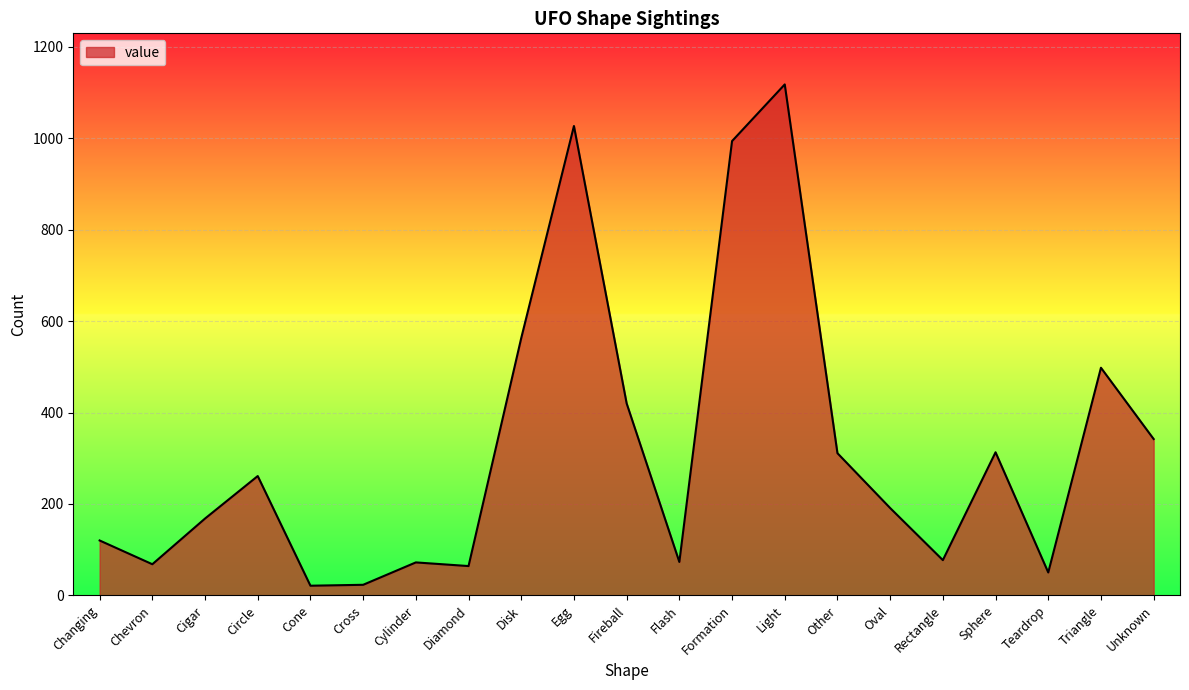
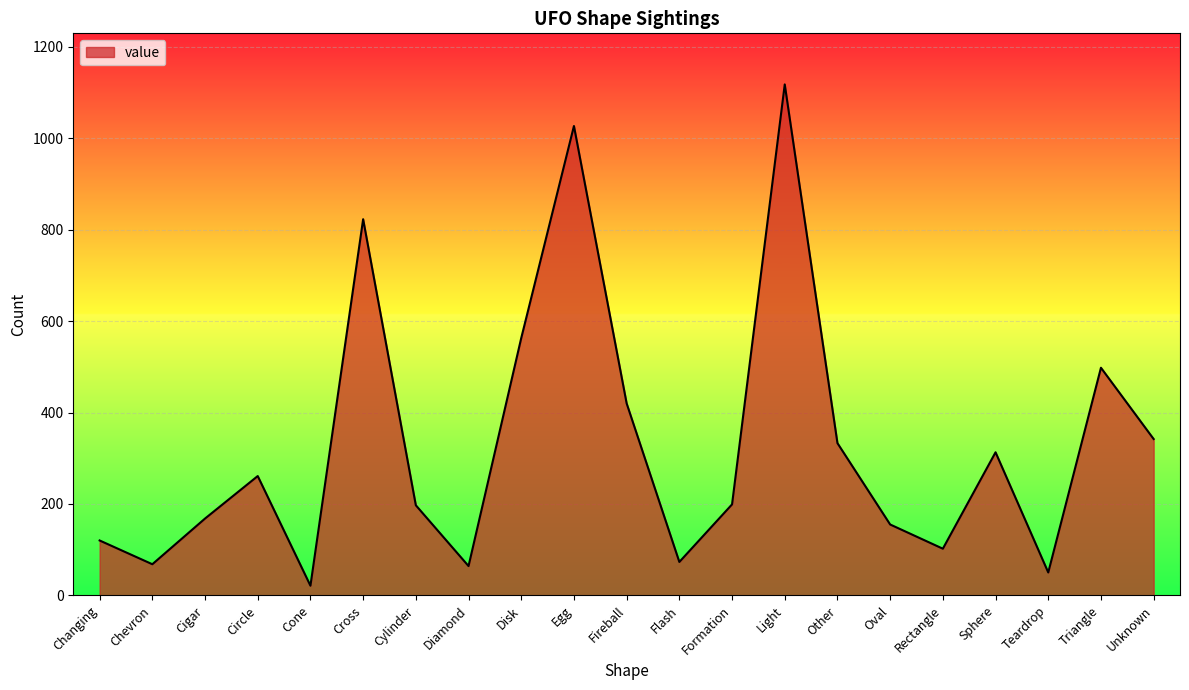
Cross: 20 -> 820
Cylinder: 70 -> 200
Formation: 990 -> 200
Other: 310 -> 330
Oval: 190 -> 160
Rectangle: 80 -> 100
